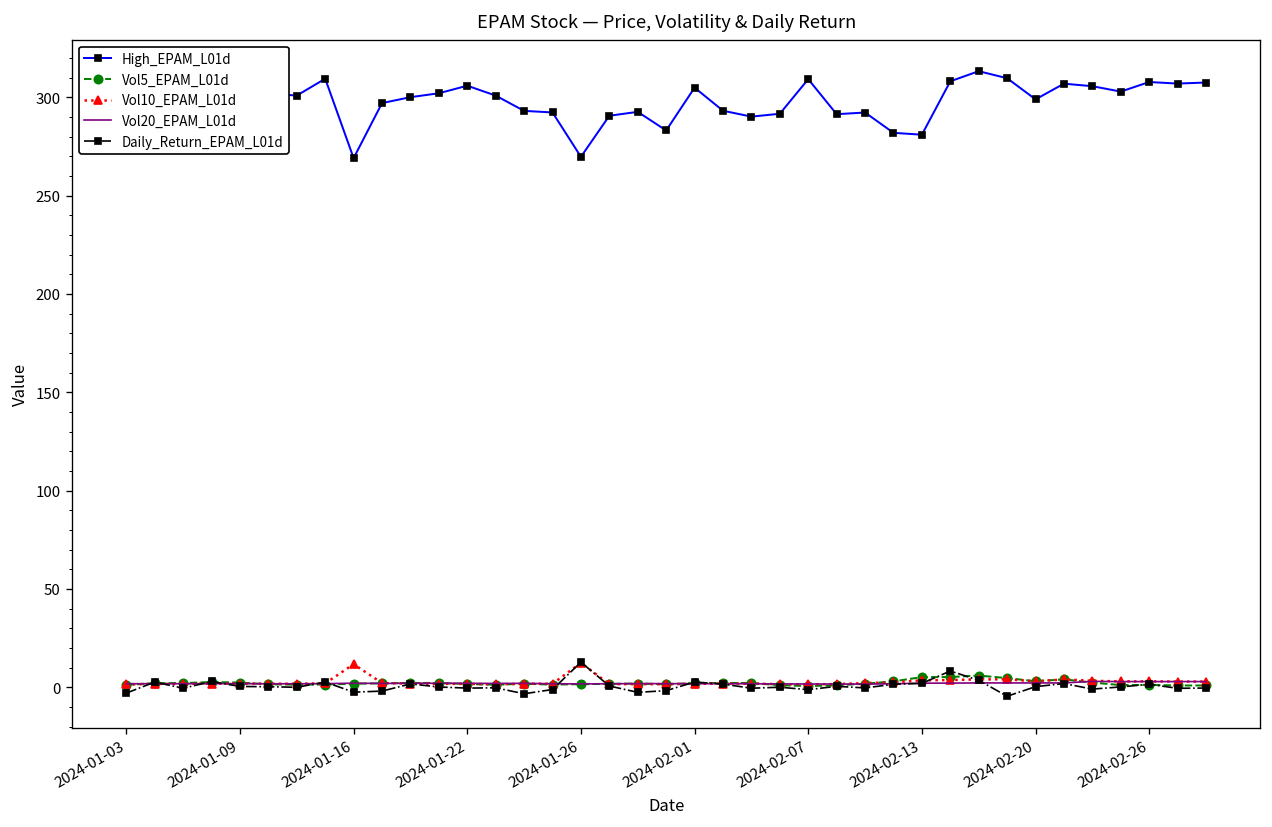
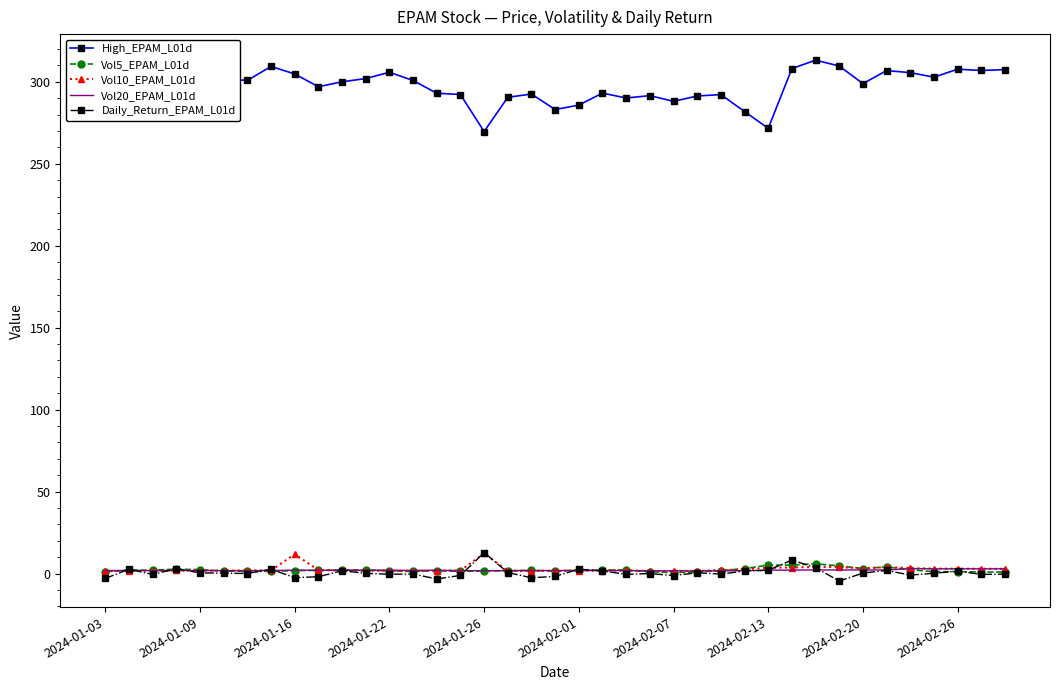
High_EPAM_L01d, 2024-01-16: 269 -> 305
High_EPAM_L01d, 2024-02-01: 305 -> 286
High_EPAM_L01d, 2024-02-07: 309 -> 288
High_EPAM_L01d, 2024-02-13: 281 -> 272
